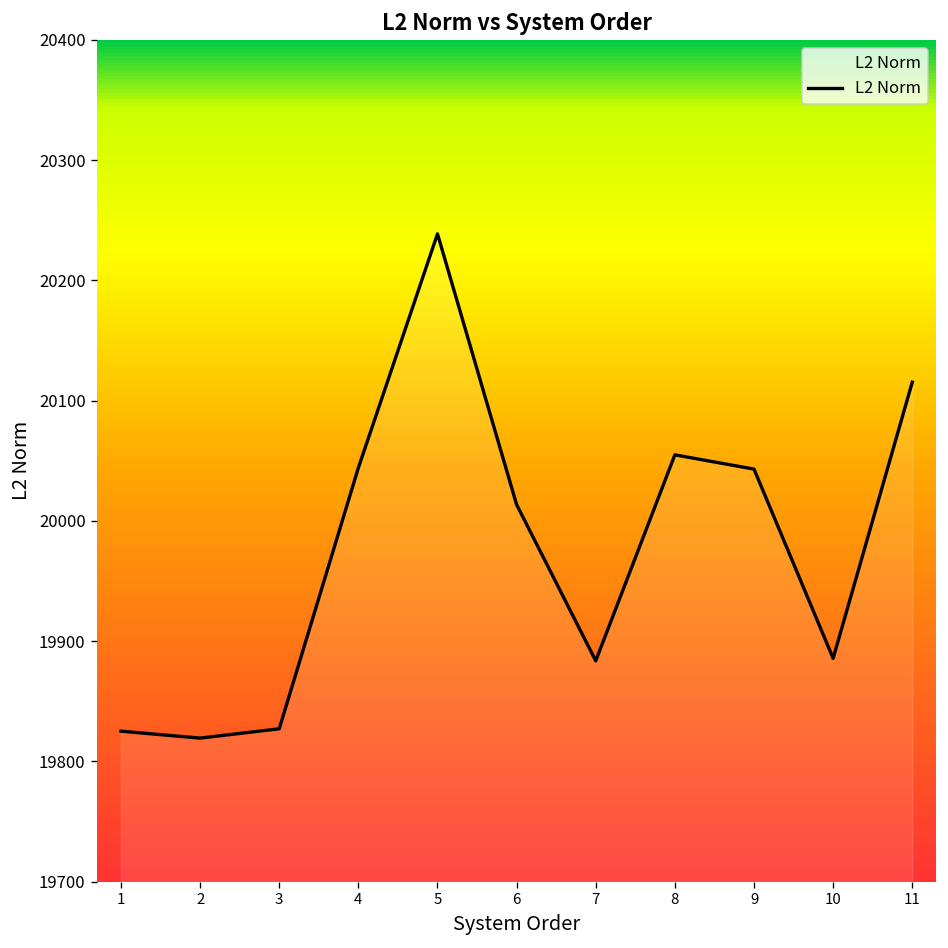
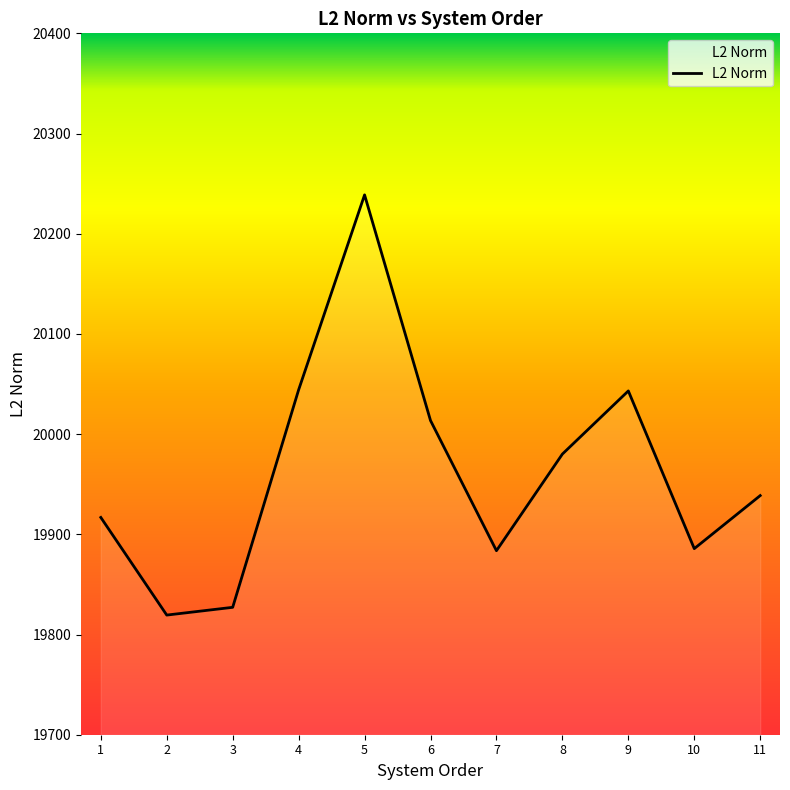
1: 19825 -> 19917
8: 20055 -> 19980
11: 20115 -> 19939
